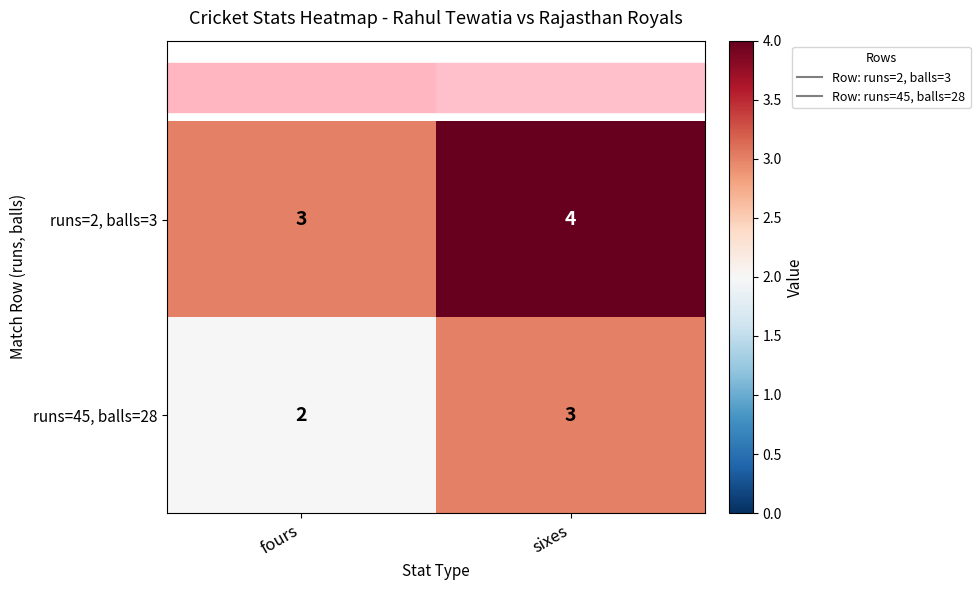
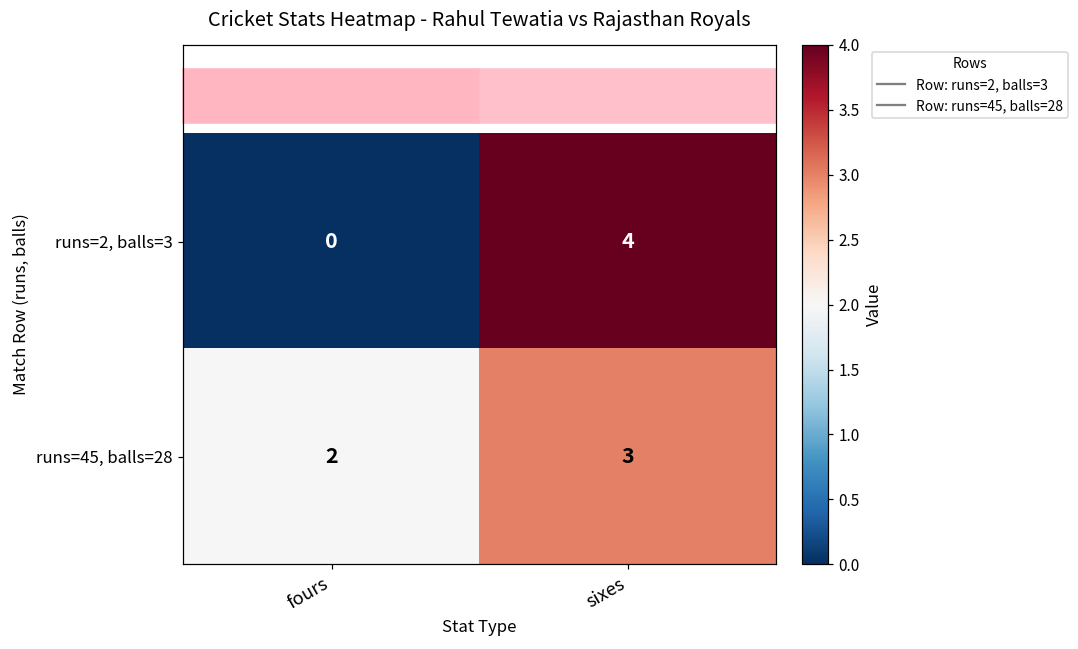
runs=2, balls=3, fours: 3 -> 0
